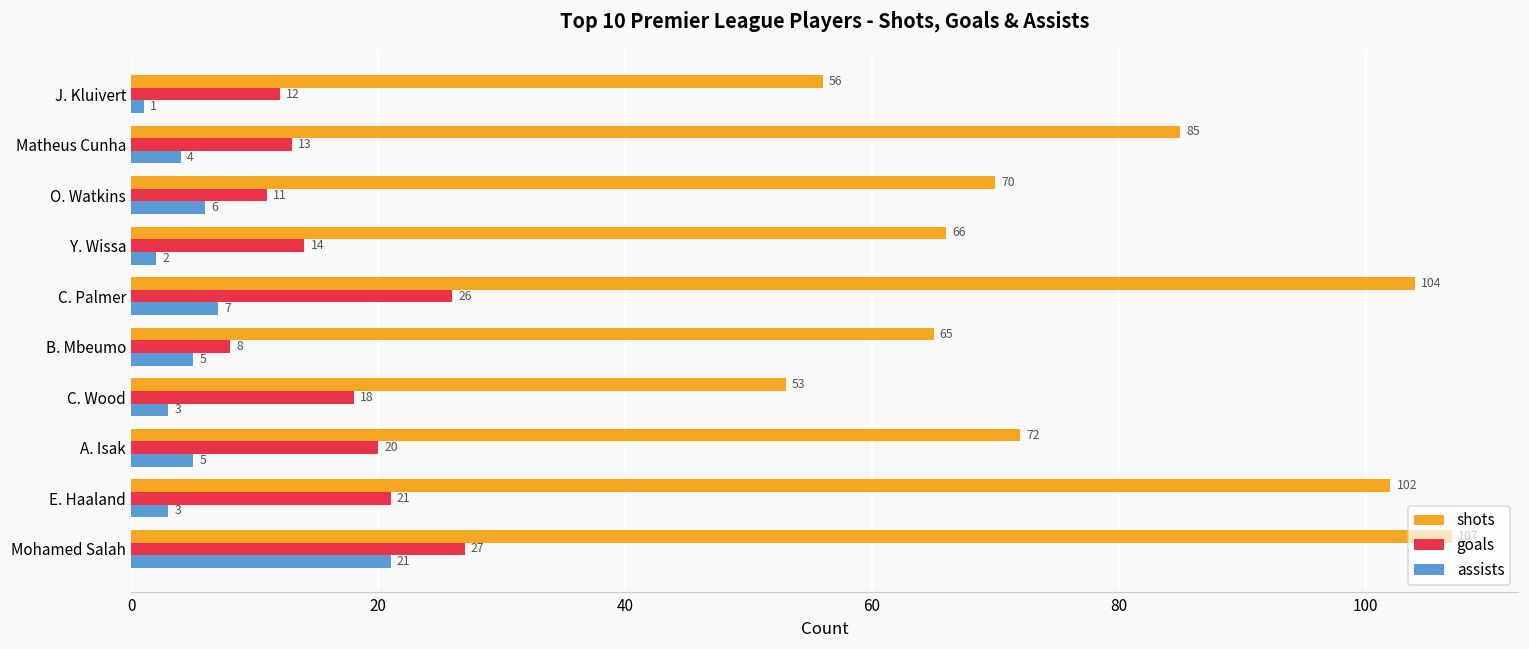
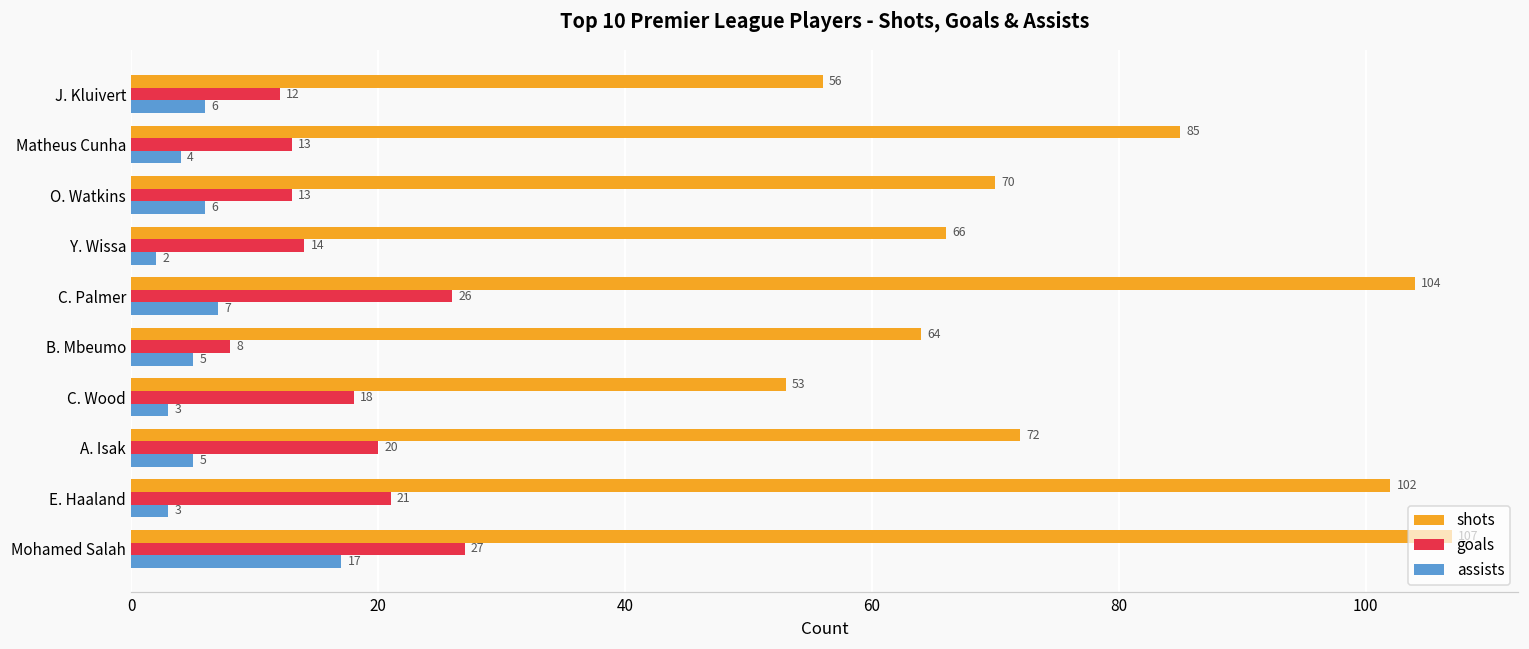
assists, J. Kluivert: 1 -> 6
goals, O. Watkins: 11 -> 13
shots, B. Mbeumo: 65 -> 64
assists, Mohamed Salah: 21 -> 17
